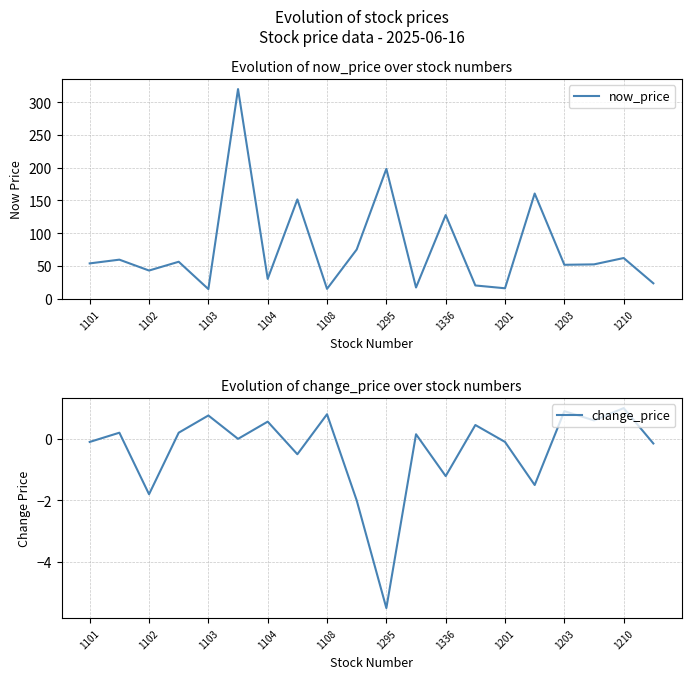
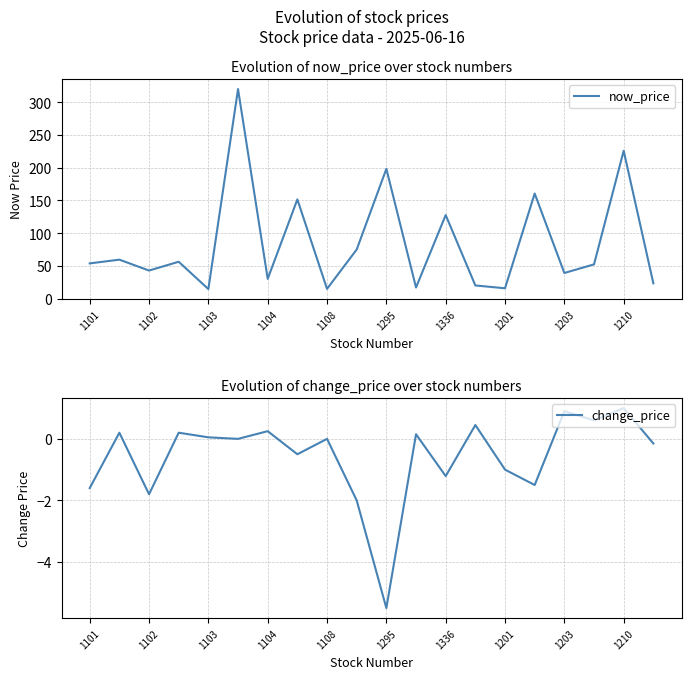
Evolution of now_price over stock numbers, 1203: 50 -> 40
Evolution of now_price over stock numbers, 1210: 60 -> 230
Evolution of change_price over stock numbers, 1101: -0.1 -> -1.6
Evolution of change_price over stock numbers, 1103: 0.8 -> 0.1
Evolution of change_price over stock numbers, 1104: 0.6 -> 0.3
Evolution of change_price over stock numbers, 1108: 0.8 -> 0.0
Evolution of change_price over stock numbers, 1201: -0.1 -> -1.0
